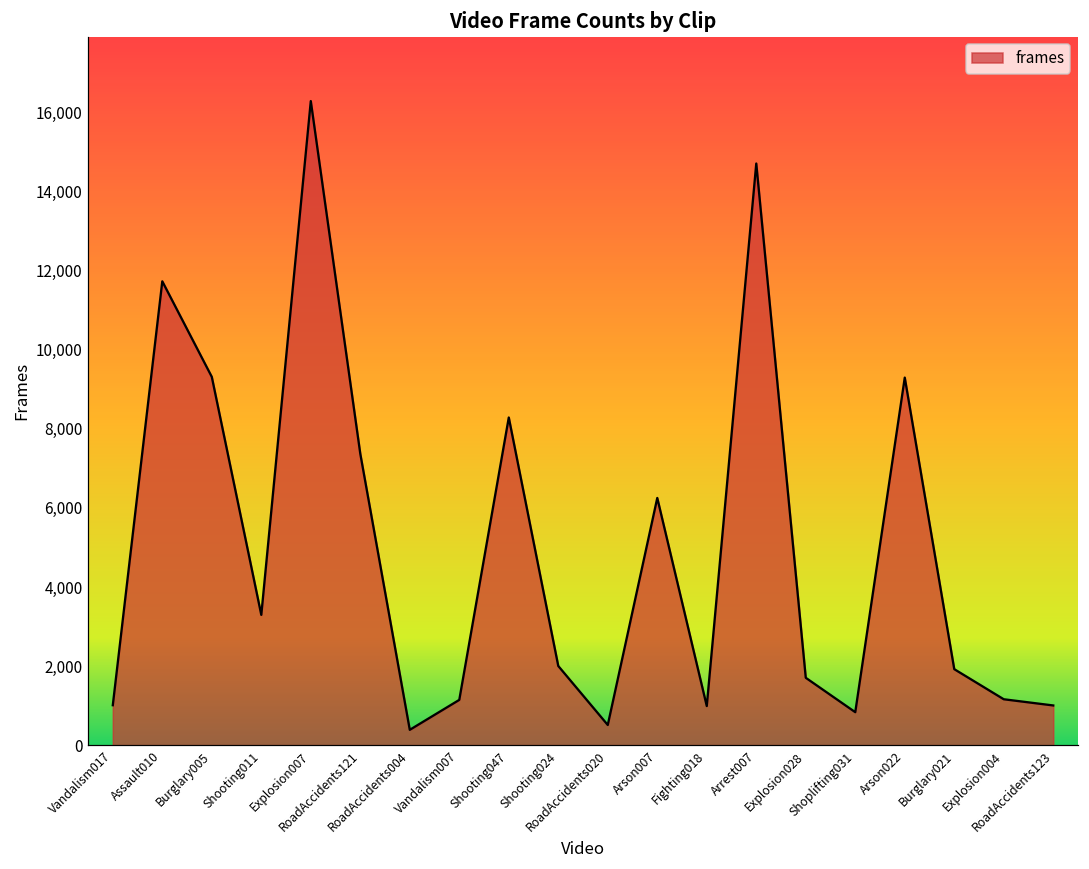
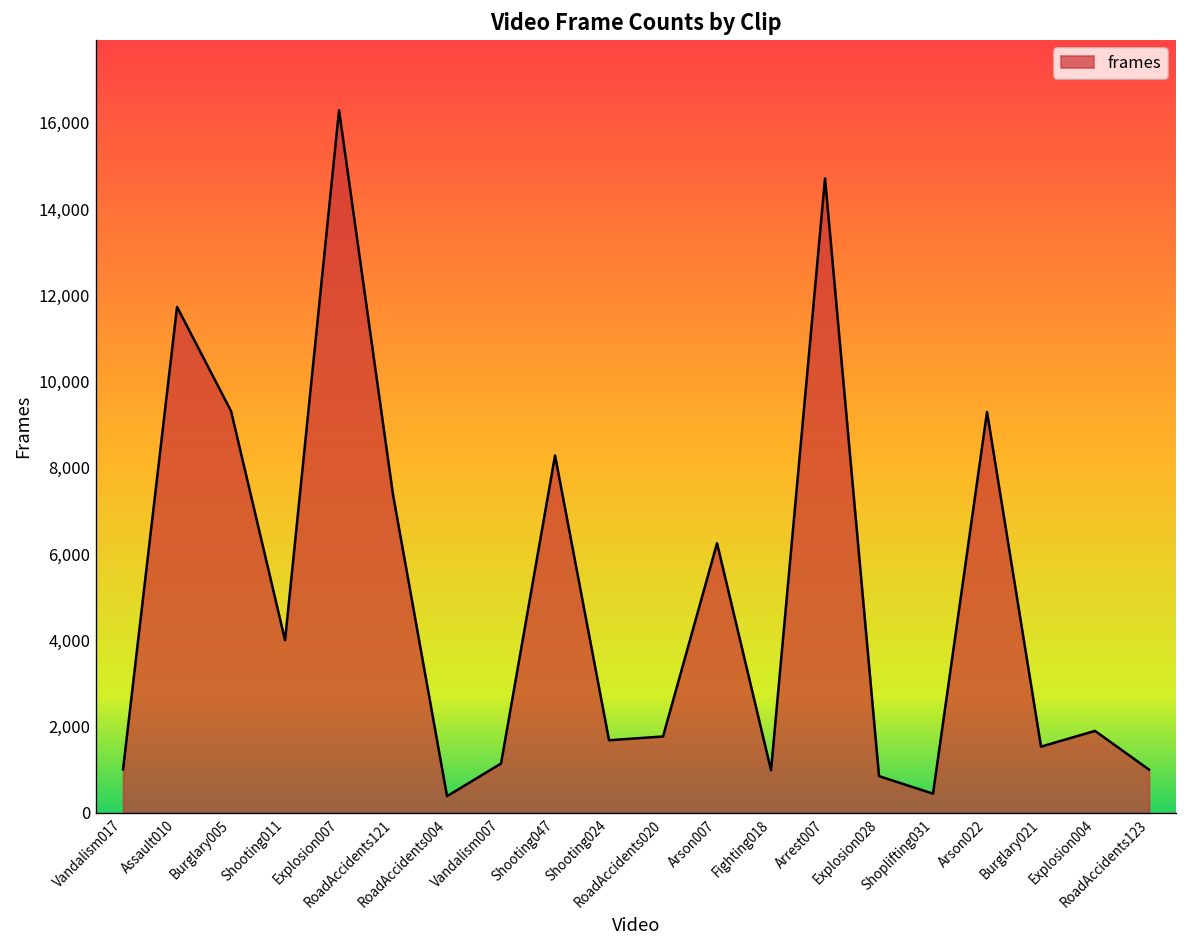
Shooting011: 3,300 -> 4,000
Shooting024: 2,000 -> 1,700
RoadAccidents020: 500 -> 1,800
Explosion028: 1,700 -> 900
Shoplifting031: 800 -> 400
Burglary021: 1,900 -> 1,500
Explosion004: 1,200 -> 1,900
